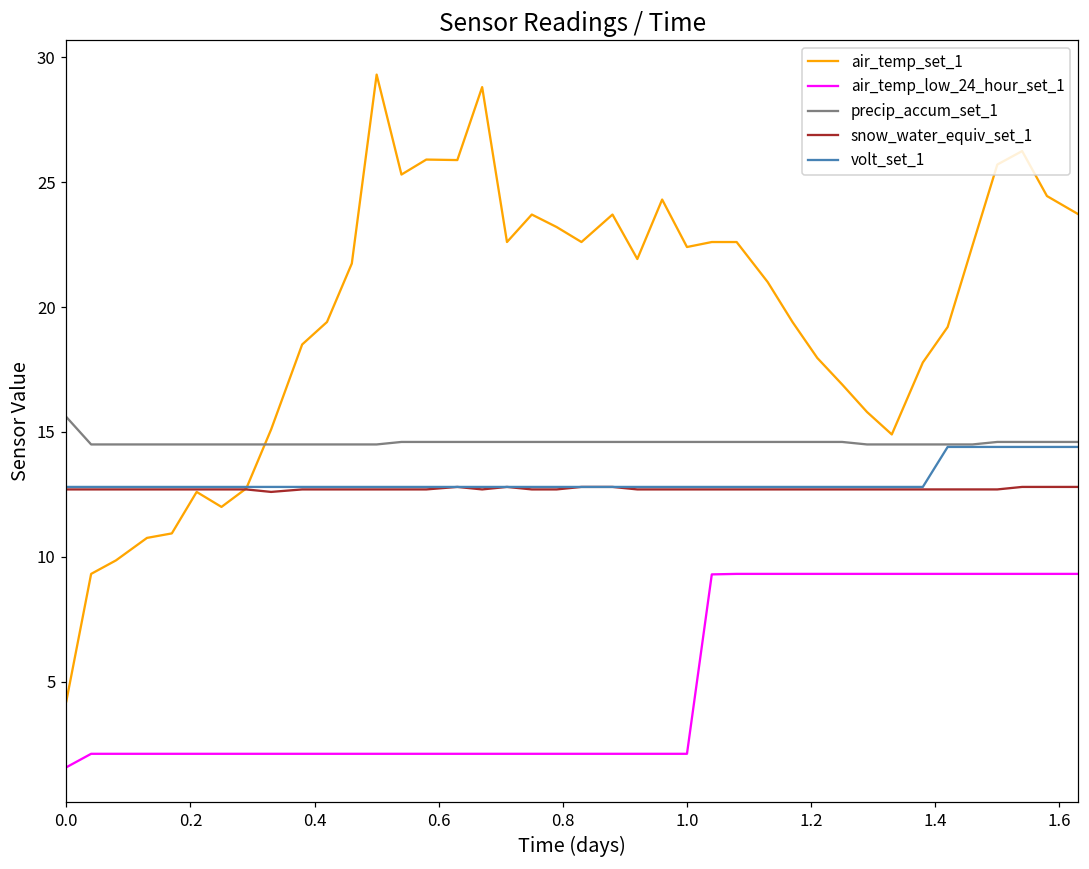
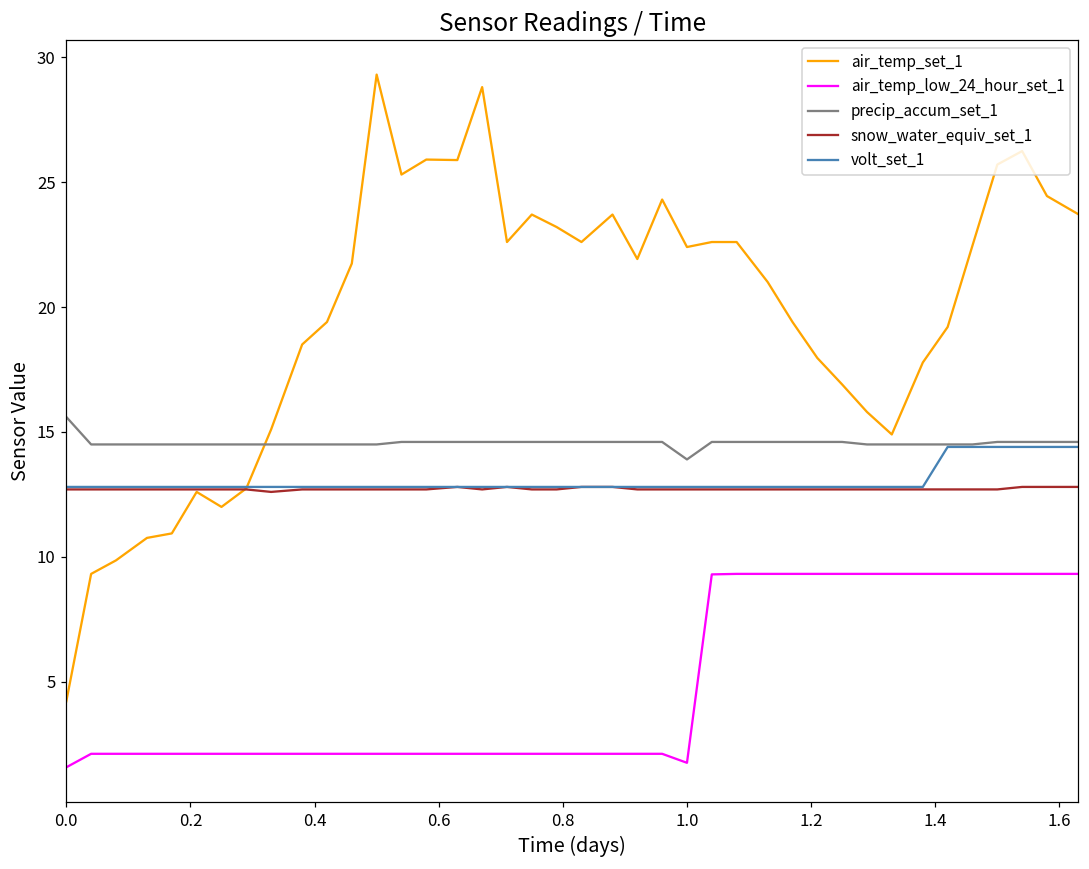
air_temp_low_24_hour_set_1, 1.0: 2.1 -> 1.8
precip_accum_set_1, 1.0: 14.6 -> 13.9
